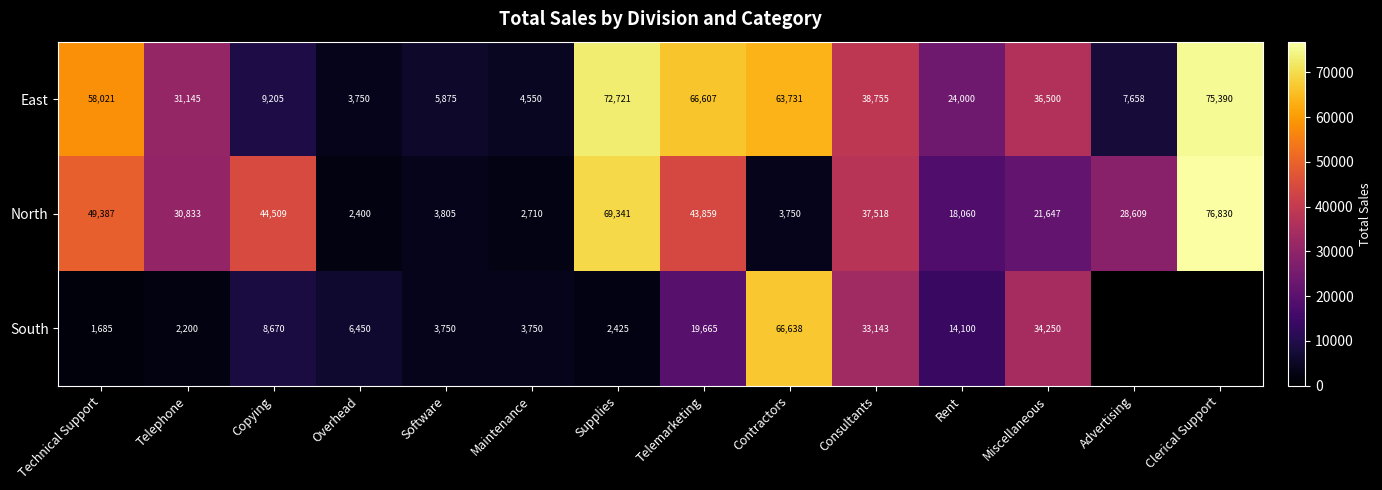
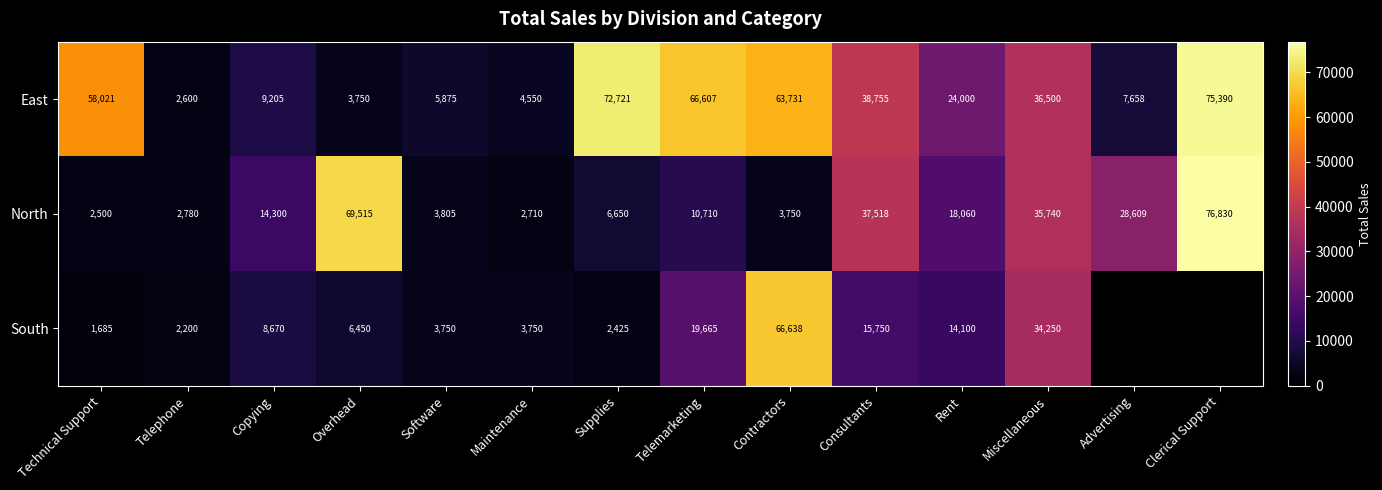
East, Telephone: 31,145 -> 2,600
North, Technical Support: 49,387 -> 2,500
North, Telephone: 30,833 -> 2,780
North, Copying: 44,509 -> 14,300
North, Overhead: 2,400 -> 69,515
North, Supplies: 69,341 -> 6,650
North, Telemarketing: 43,859 -> 10,710
North, Miscellaneous: 21,647 -> 35,740
South, Consultants: 33,143 -> 15,750
